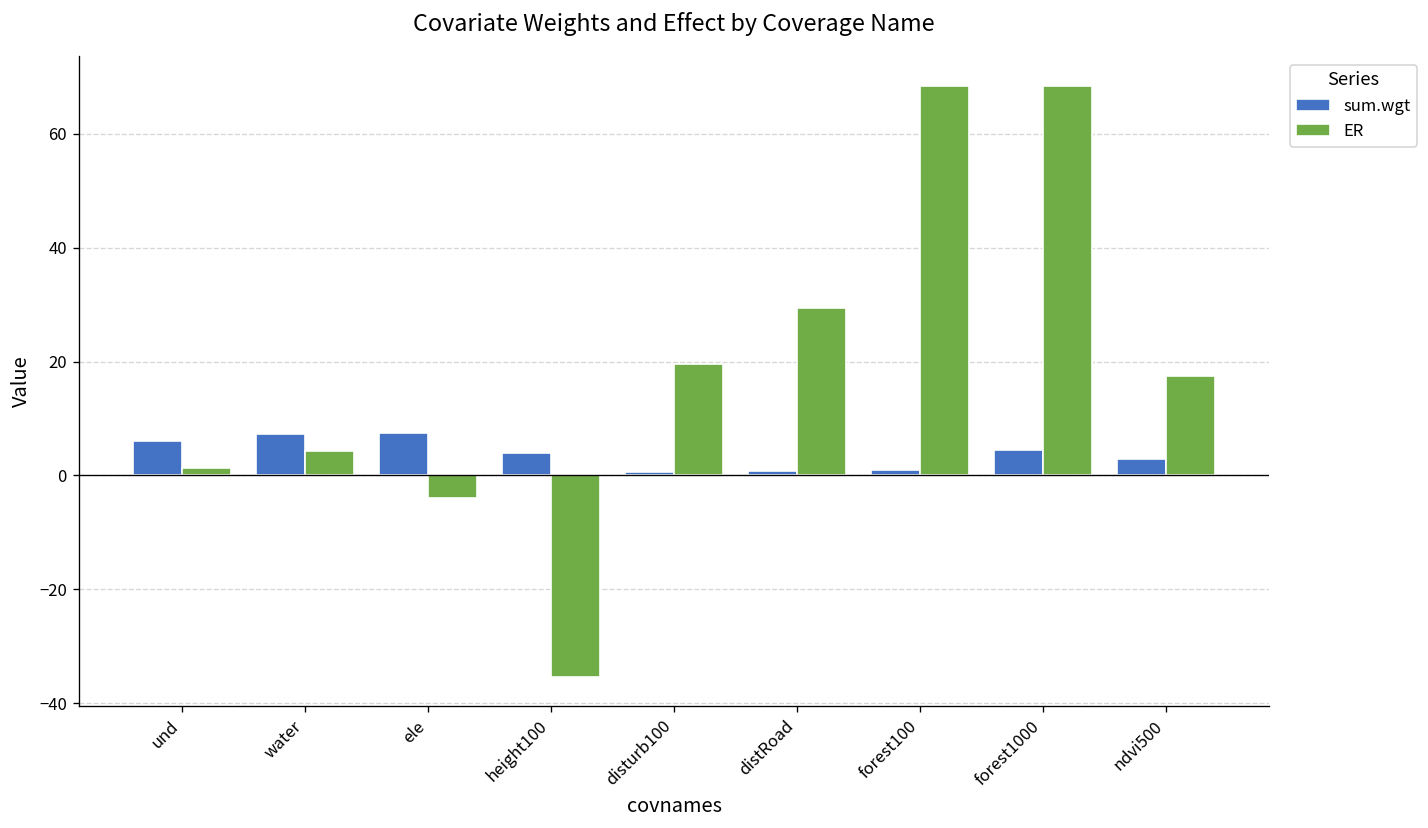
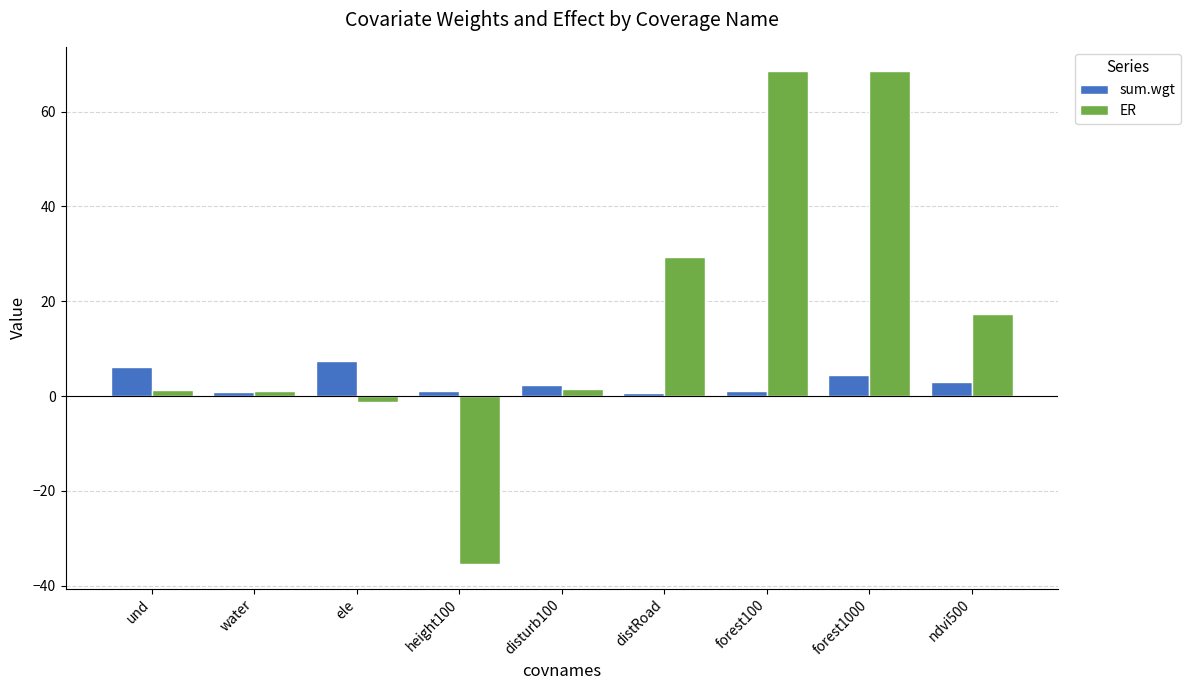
sum.wgt, water: 7 -> 1
ER, water: 4 -> 1
ER, ele: -4 -> -1
sum.wgt, height100: 4 -> 1
sum.wgt, disturb100: 1 -> 2
ER, disturb100: 20 -> 1
